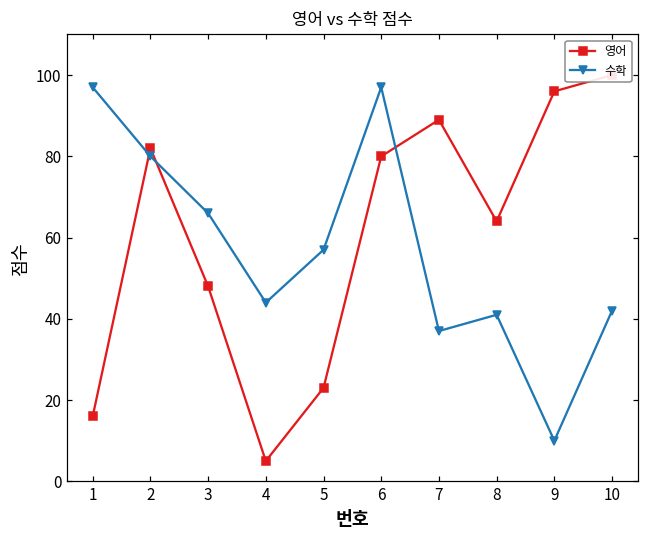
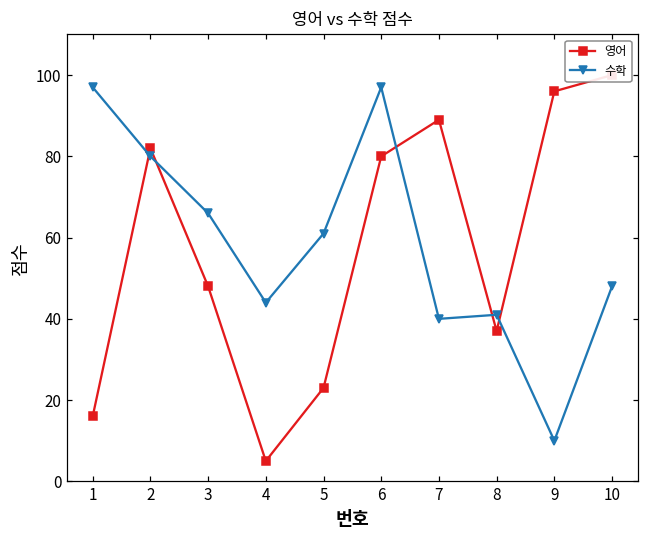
수학, 5: 57 -> 61
수학, 7: 37 -> 40
영어, 8: 64 -> 37
수학, 10: 42 -> 48
